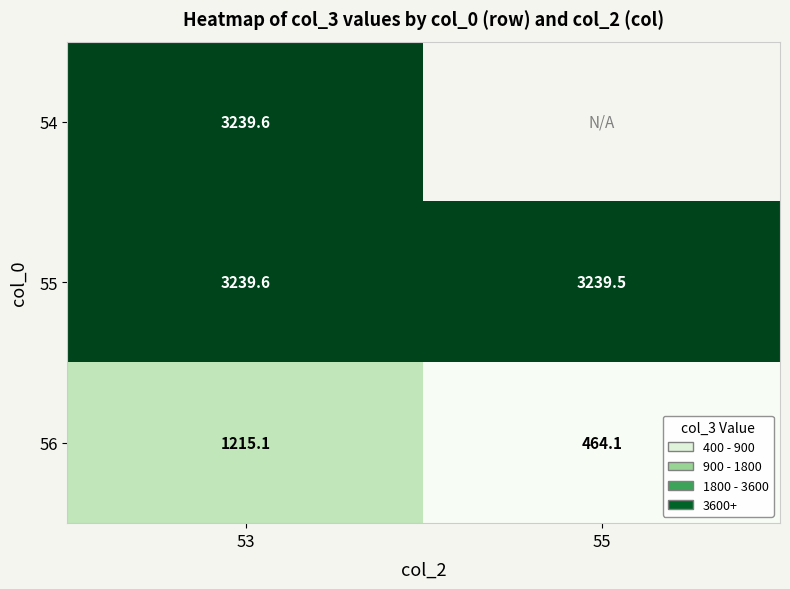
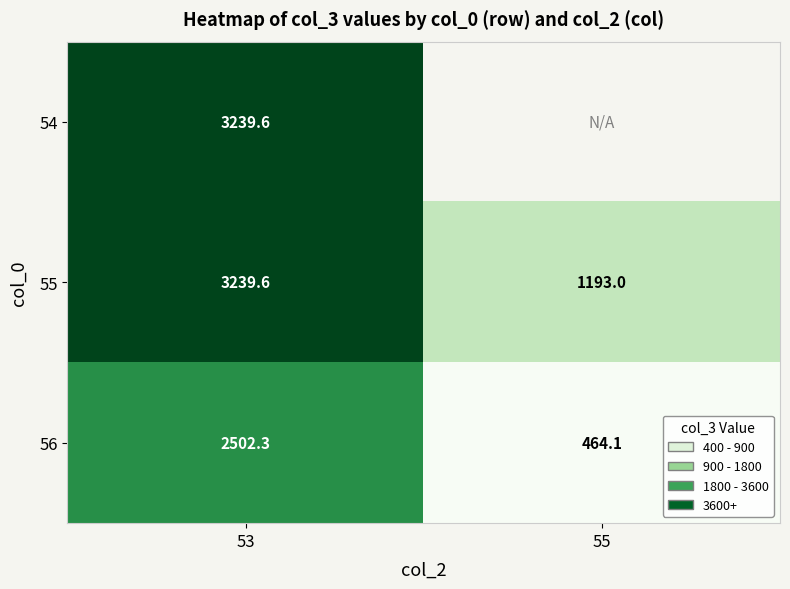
55, 55: 3239.5 -> 1193.0
56, 53: 1215.1 -> 2502.3
